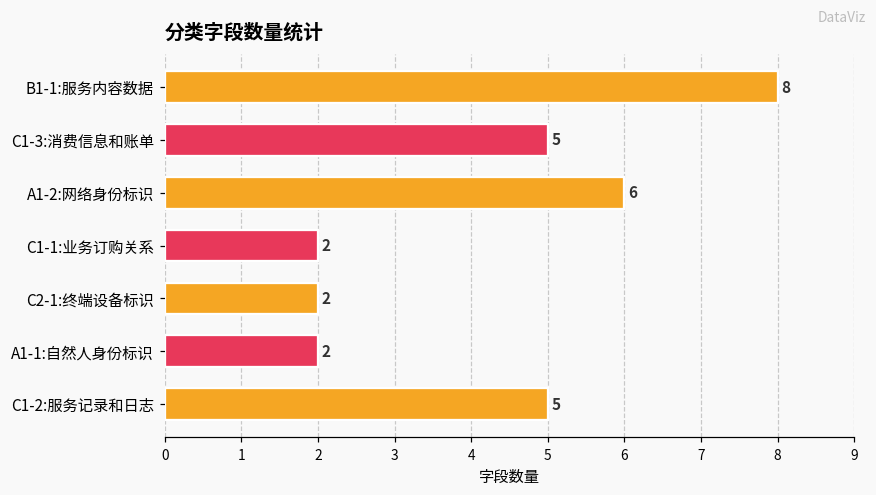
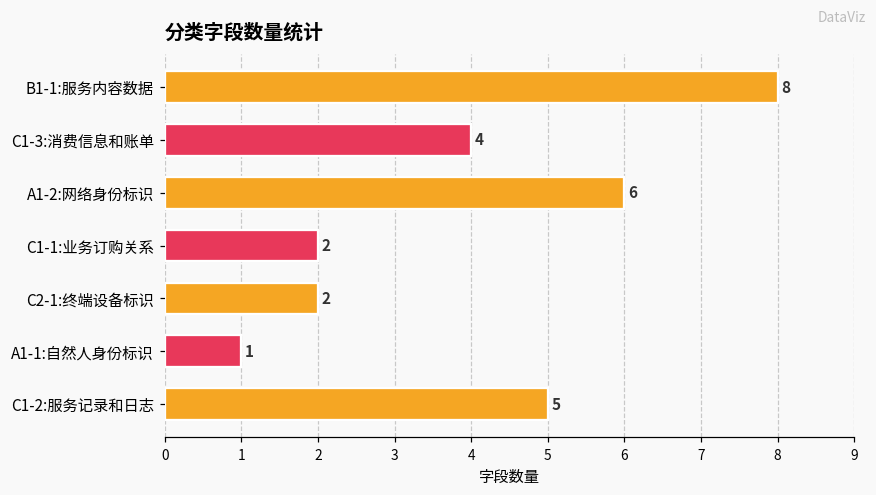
C1-3:消费信息和账单: 5 -> 4
A1-1:自然人身份标识: 2 -> 1
